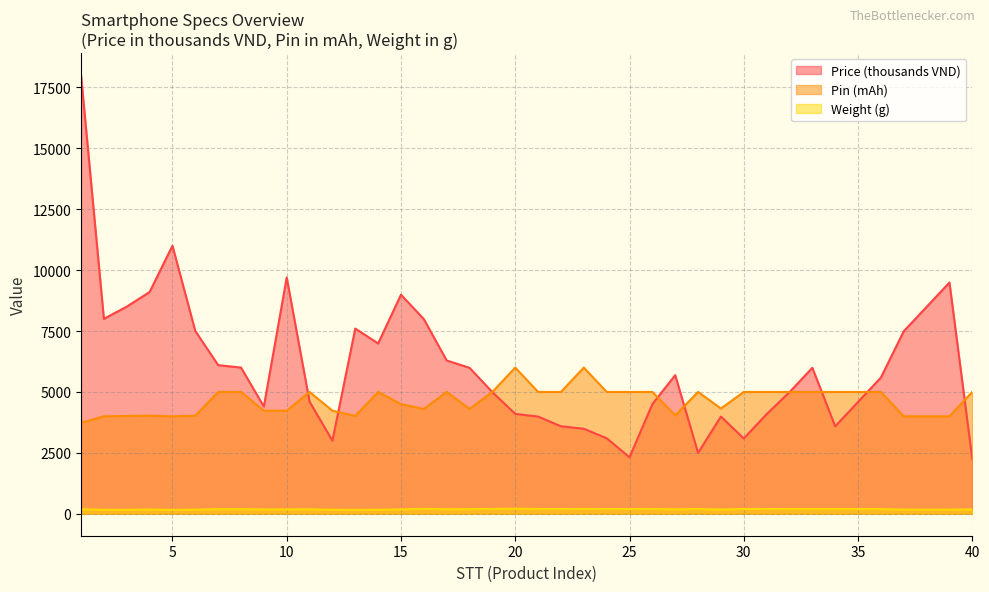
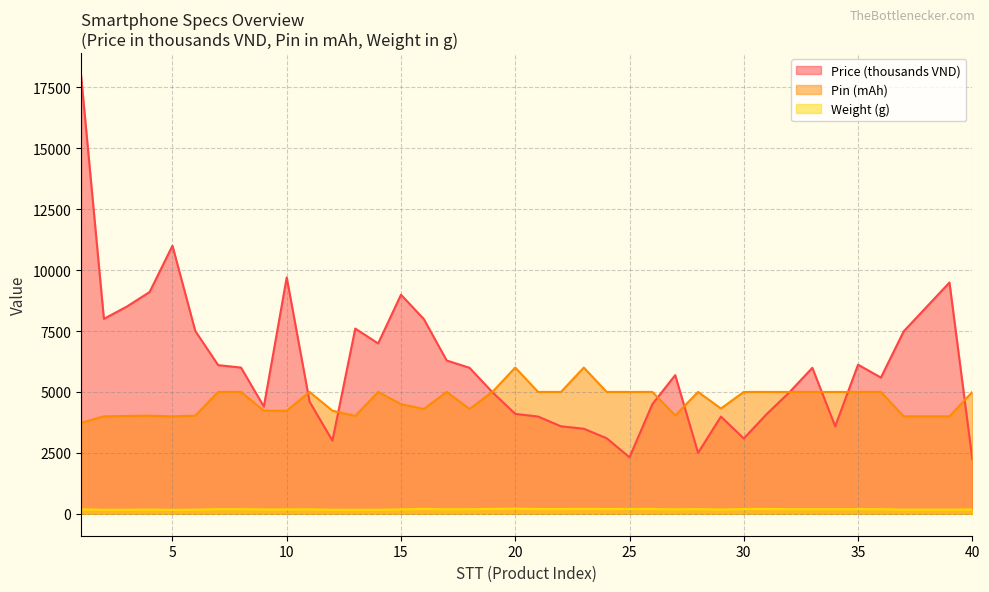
Price (thousands VND), 35: 4600 -> 6100
